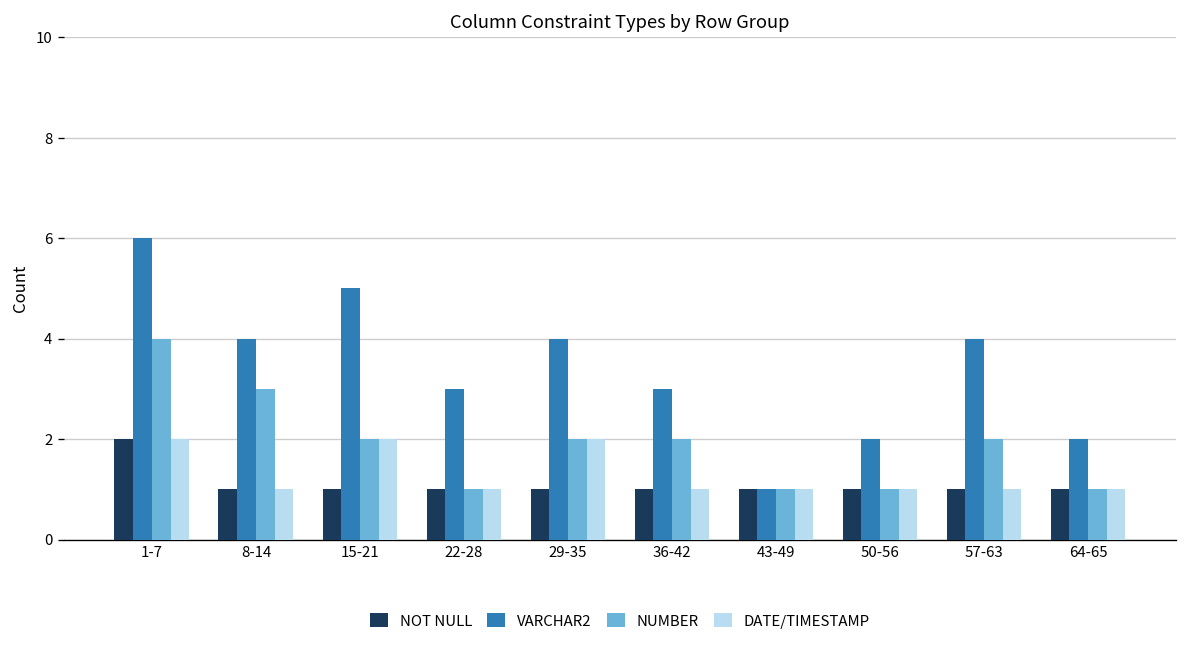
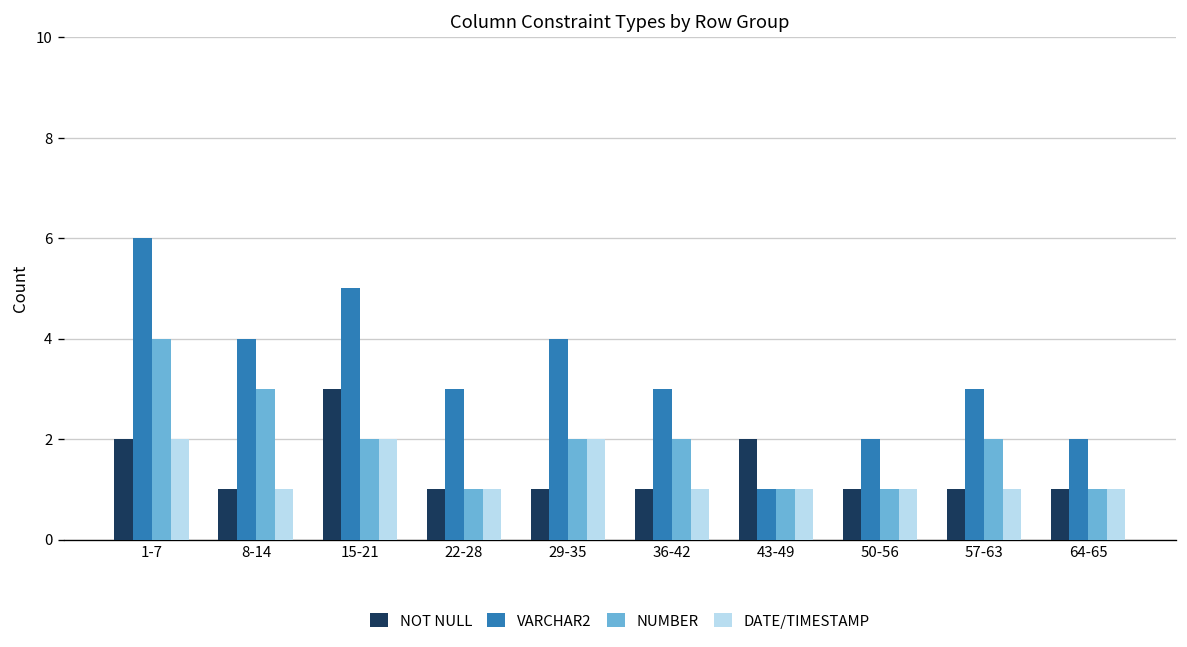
NOT NULL, 15-21: 1 -> 3
NOT NULL, 43-49: 1 -> 2
VARCHAR2, 57-63: 4 -> 3
